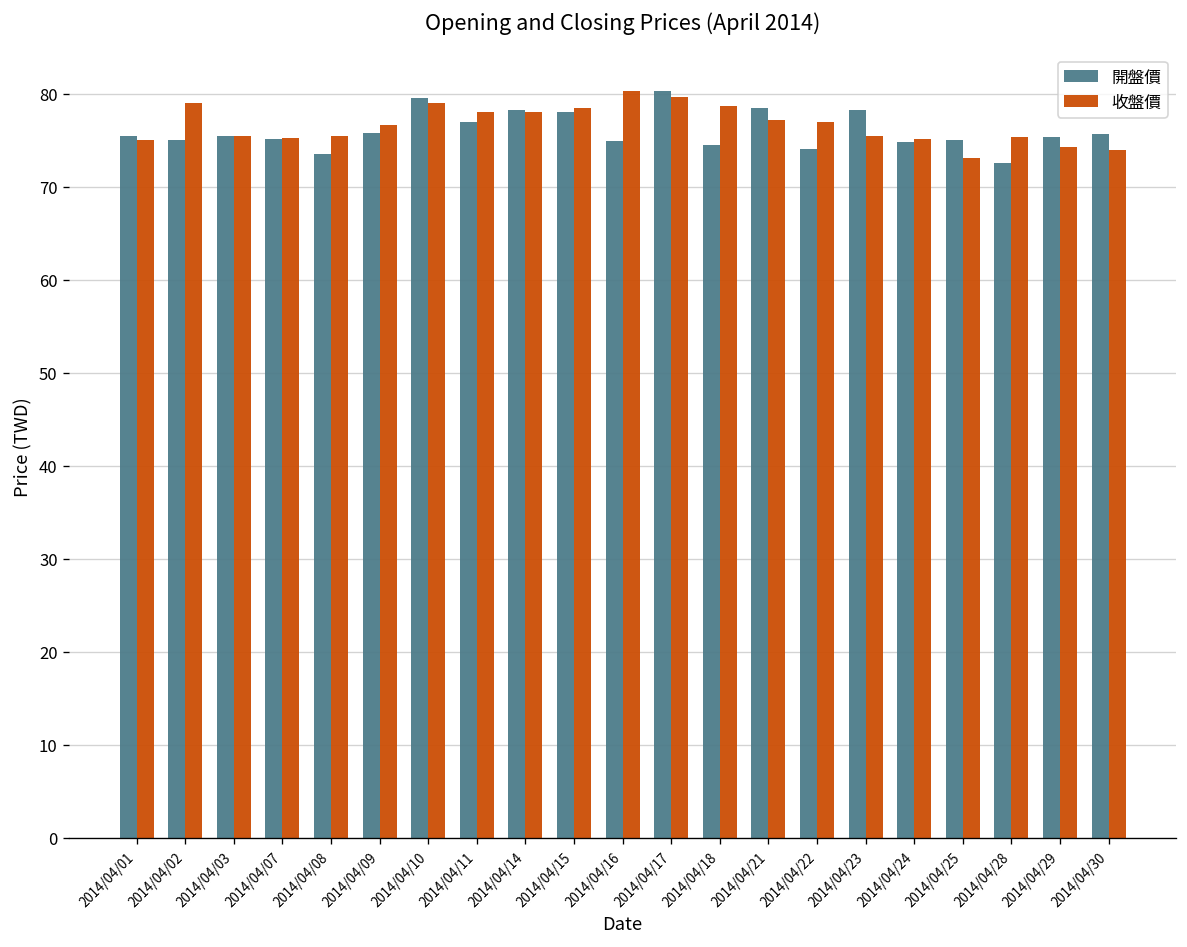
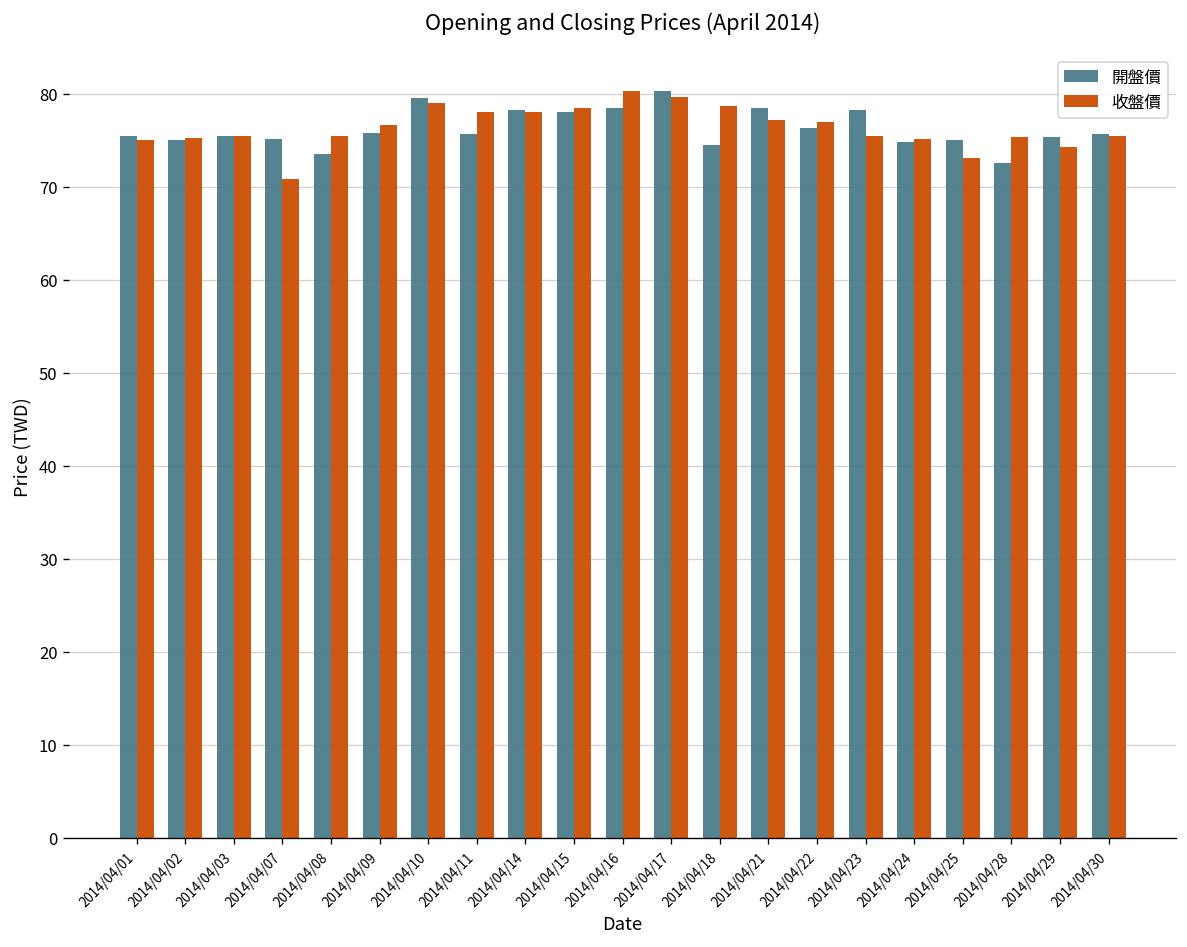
收盤價, 2014/04/02: 79 -> 75
收盤價, 2014/04/07: 75 -> 71
開盤價, 2014/04/11: 77 -> 76
開盤價, 2014/04/16: 75 -> 79
開盤價, 2014/04/22: 74 -> 76
收盤價, 2014/04/30: 74 -> 76
